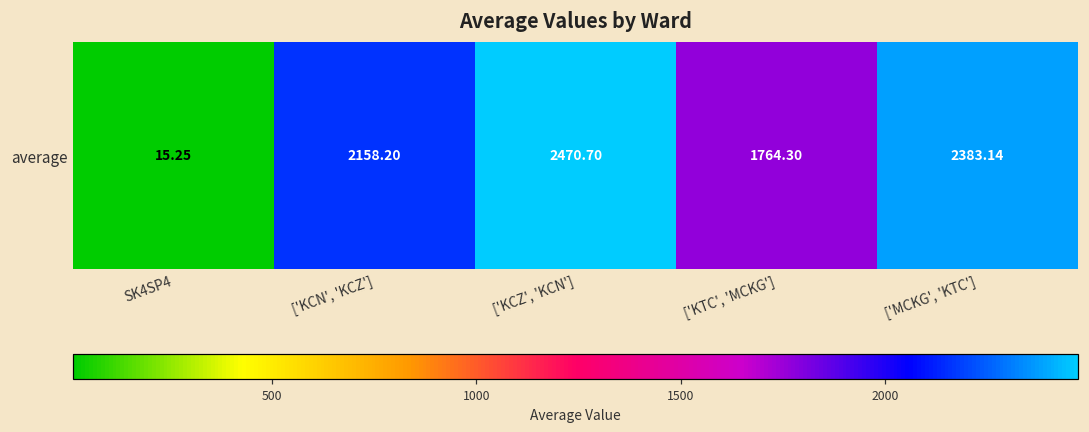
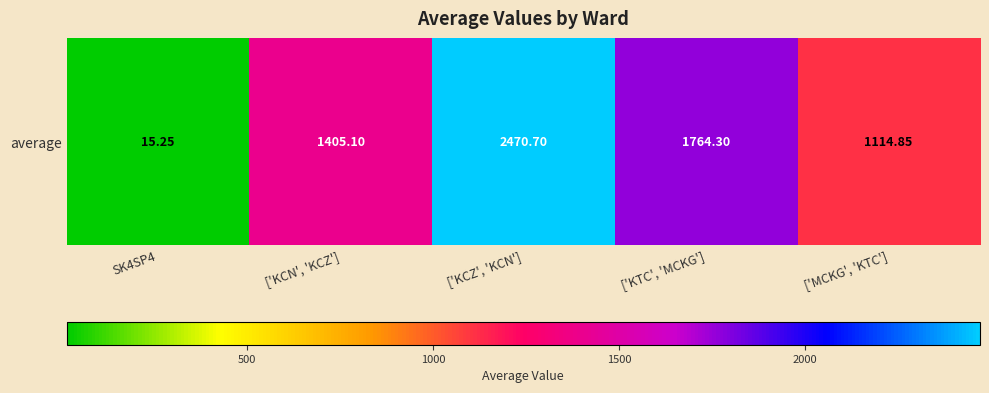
average, ['KCN', 'KCZ']: 2158.20 -> 1405.10
average, ['MCKG', 'KTC']: 2383.14 -> 1114.85
